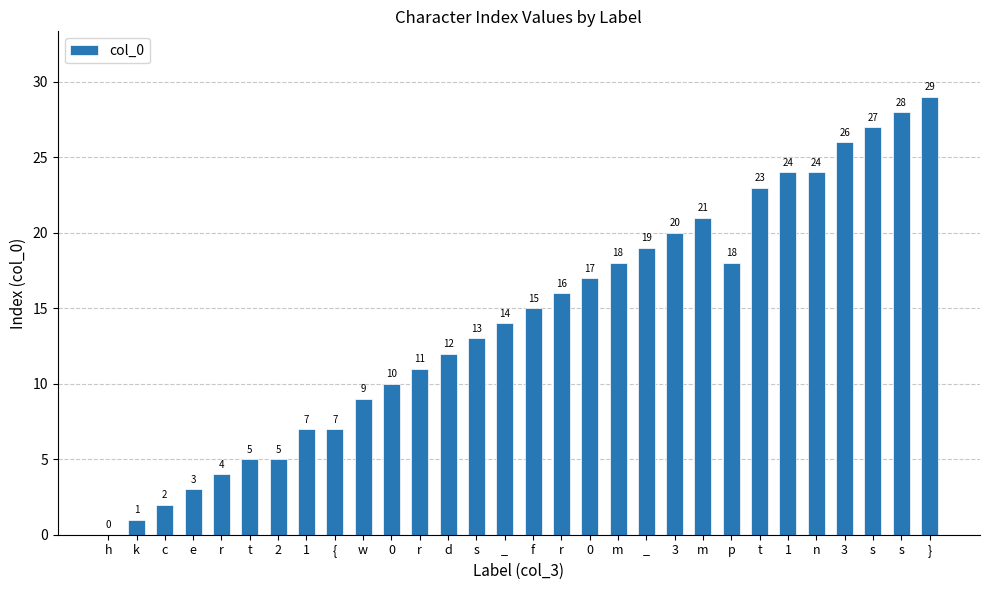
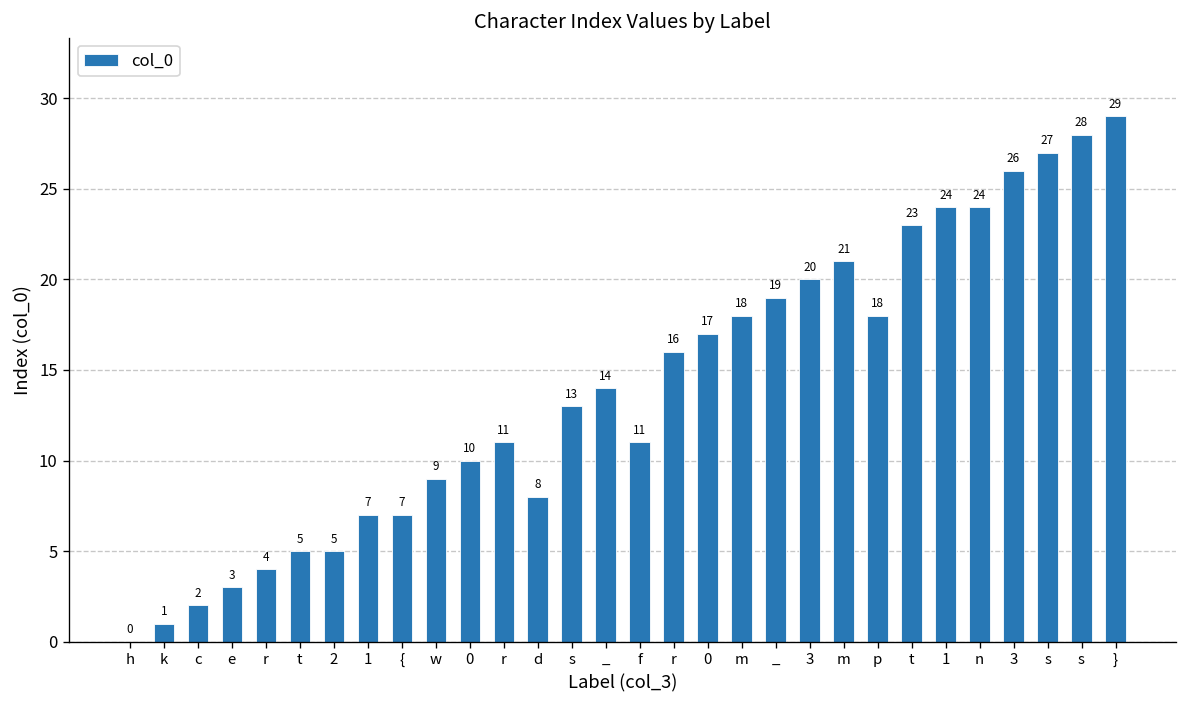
d: 12 -> 8
f: 15 -> 11
